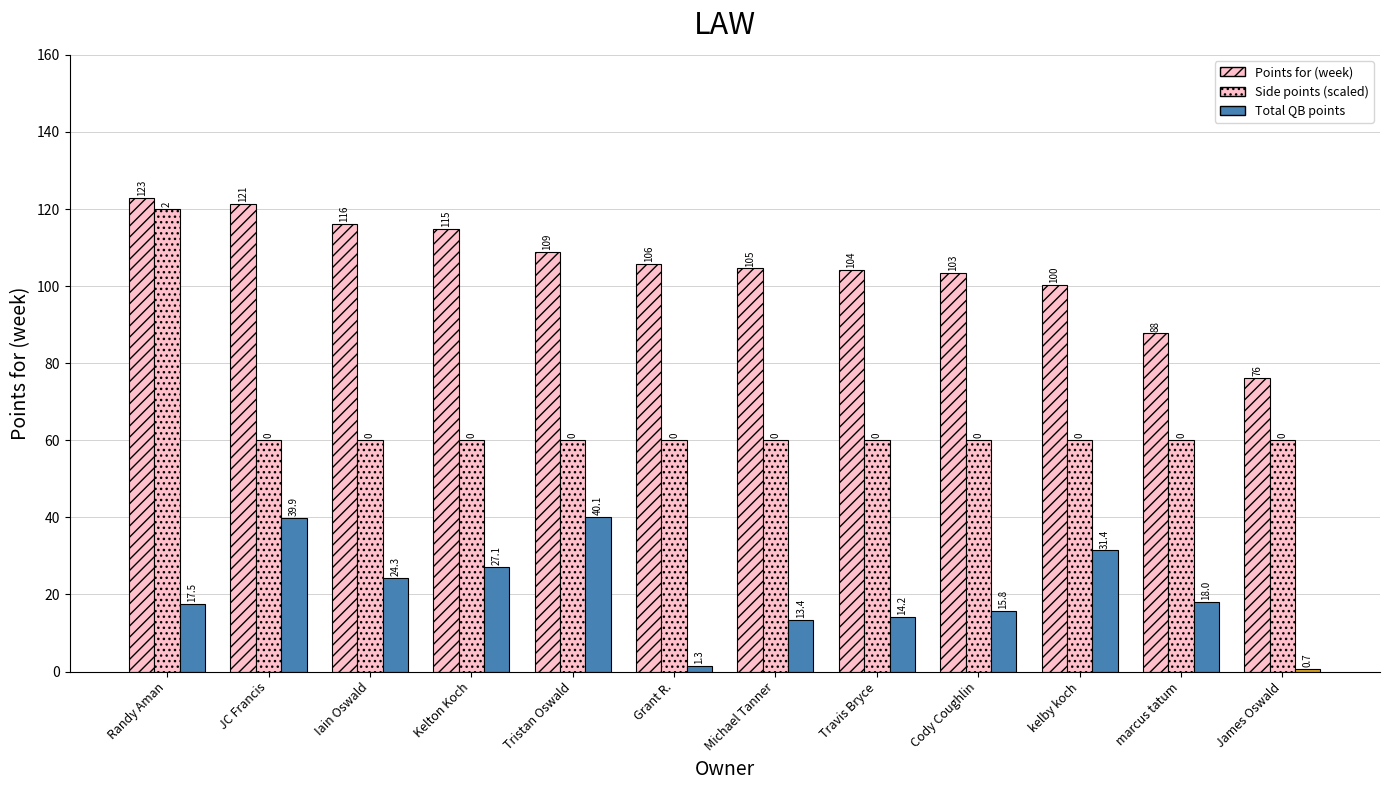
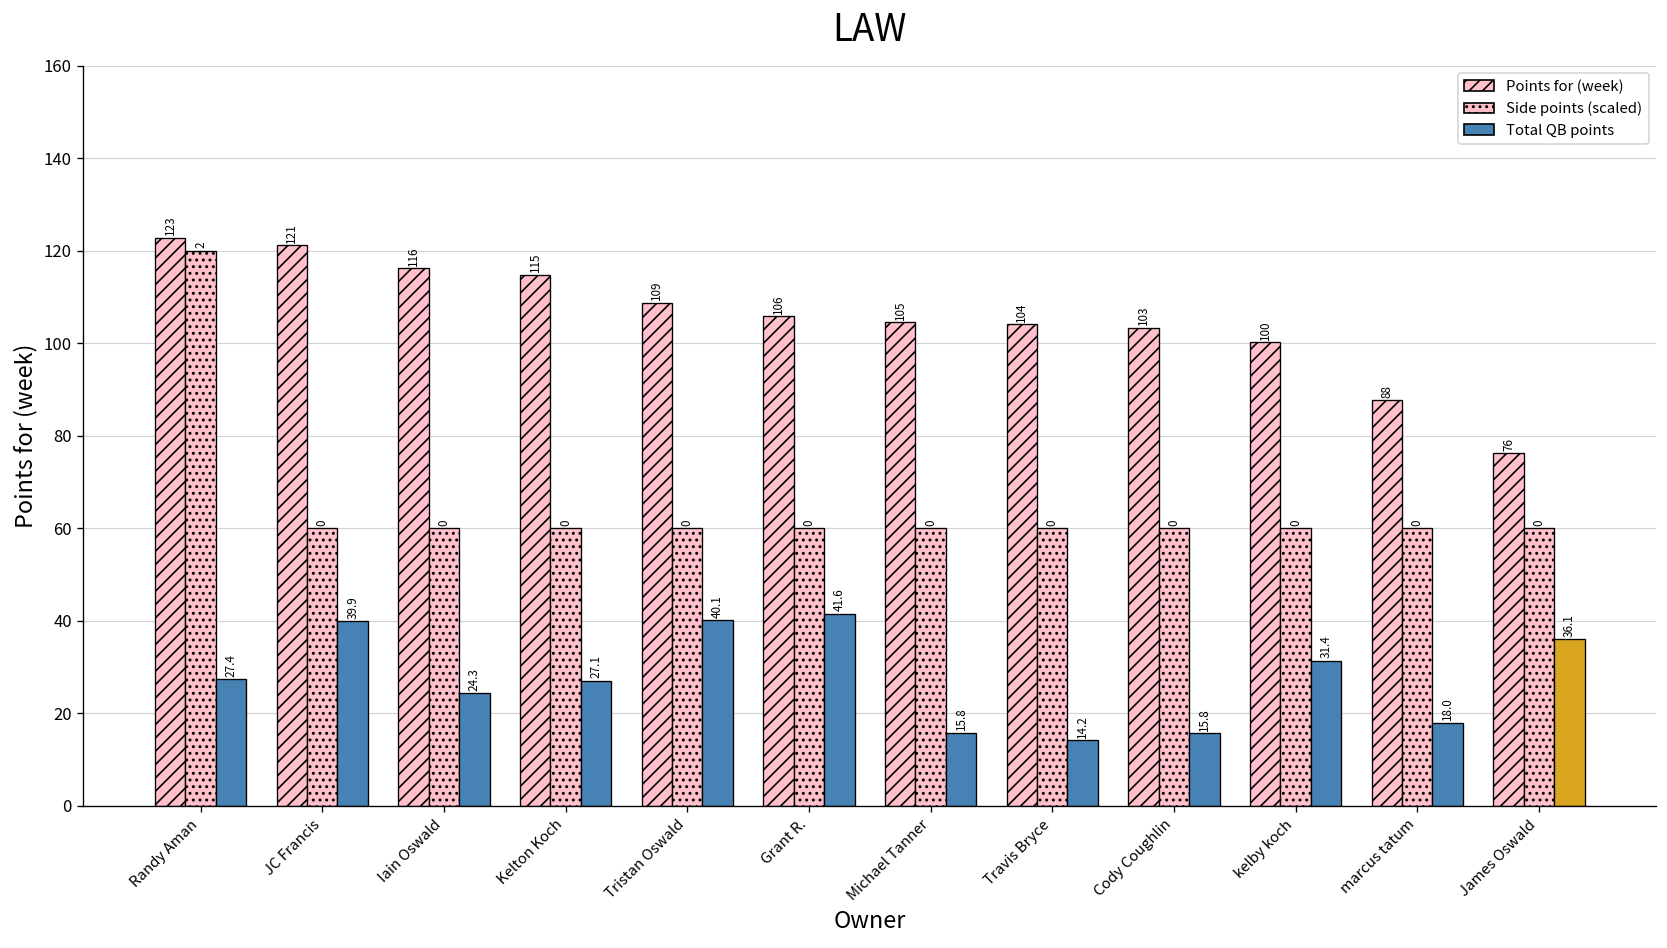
Total QB points, Randy Aman: 17.5 -> 27.4
Total QB points, Grant R.: 1.3 -> 41.6
Total QB points, Michael Tanner: 13.4 -> 15.8
Total QB points, James Oswald: 0.7 -> 36.1
